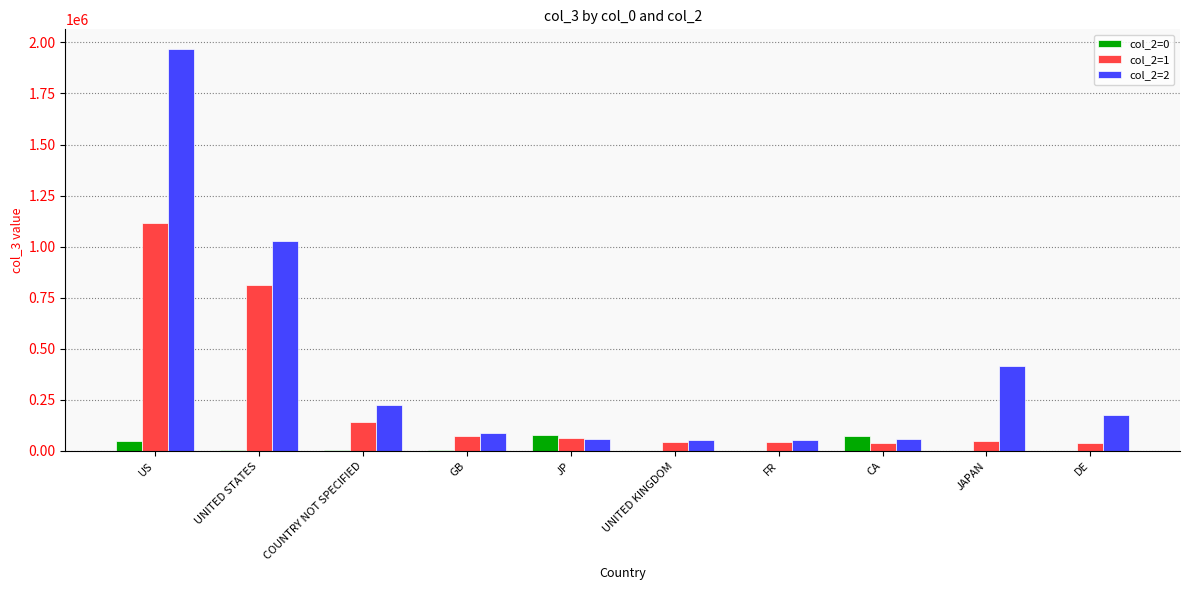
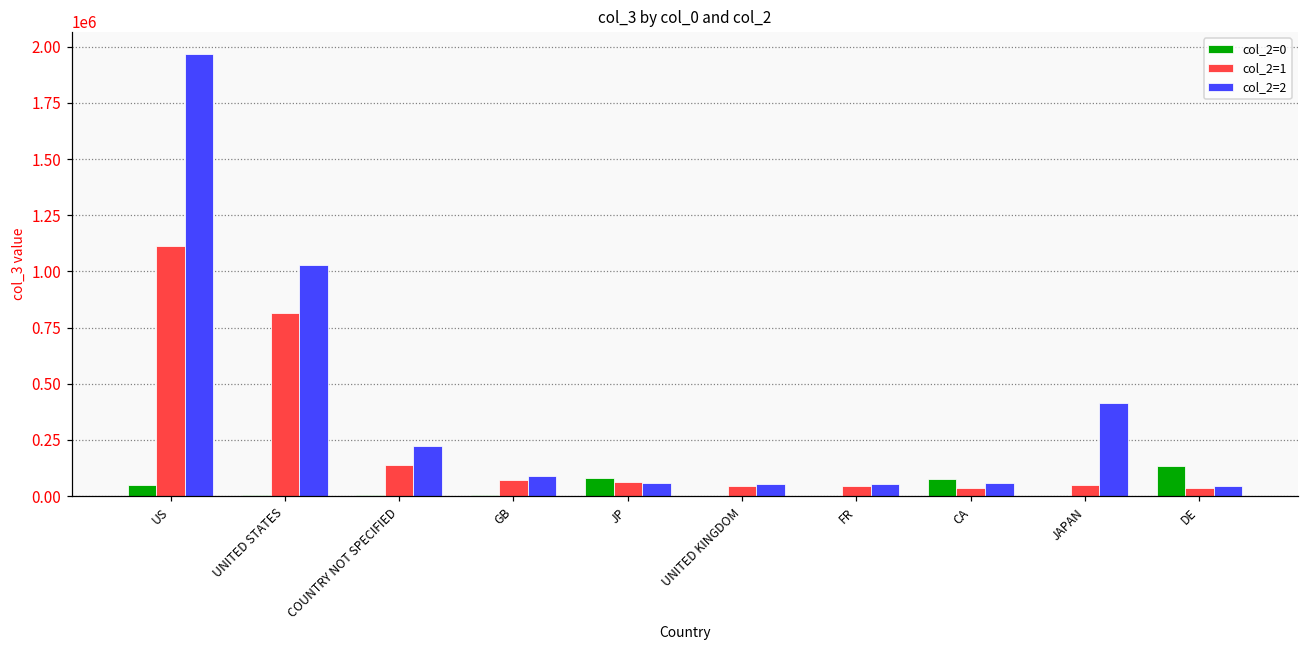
col_2=0, DE: 0 -> 130000
col_2=2, DE: 180000 -> 40000
